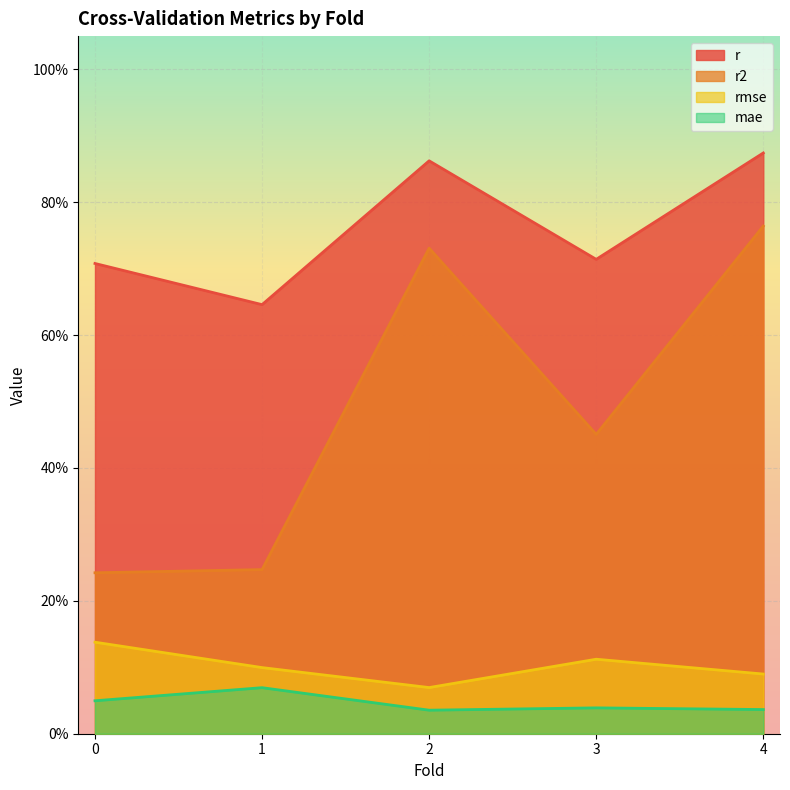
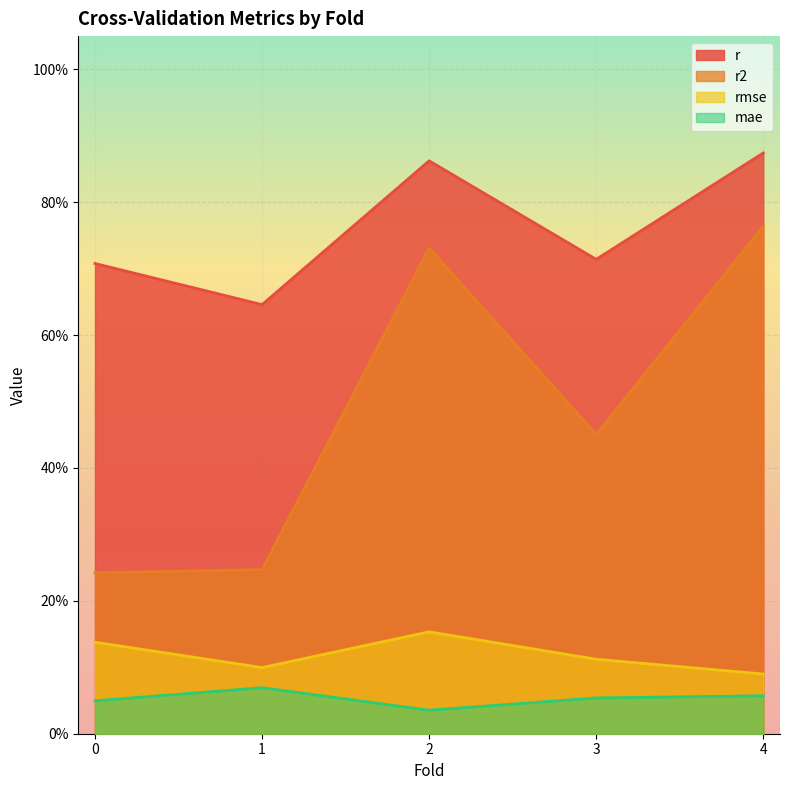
rmse, 2: 7% -> 15%
mae, 3: 4% -> 5%
mae, 4: 4% -> 6%
